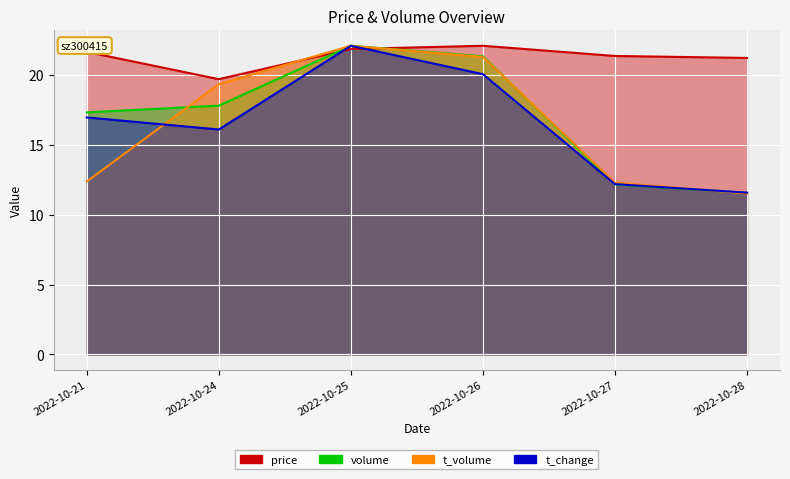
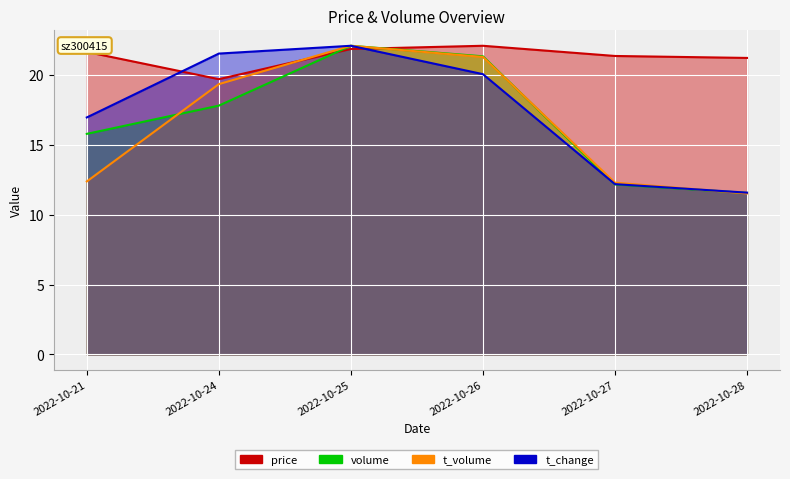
volume, 2022-10-21: 17.3 -> 15.8
t_change, 2022-10-24: 16.1 -> 21.5
